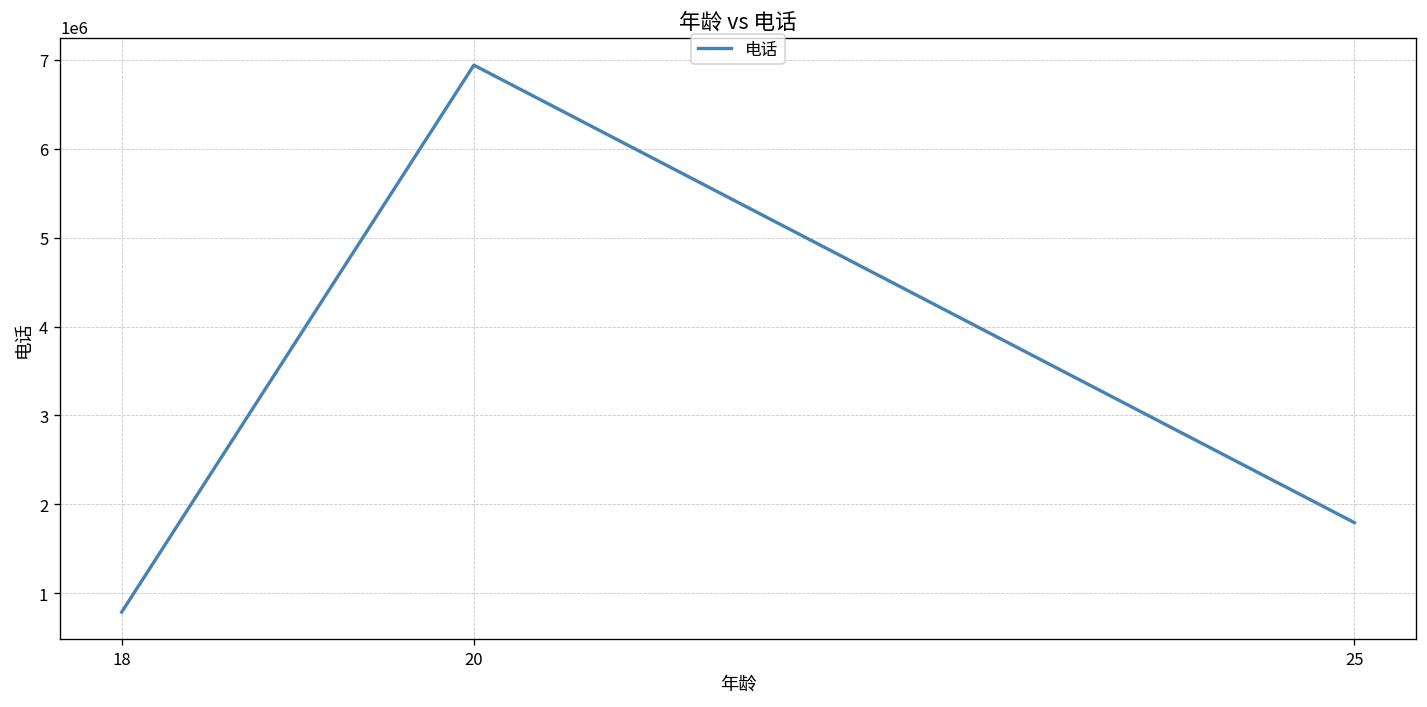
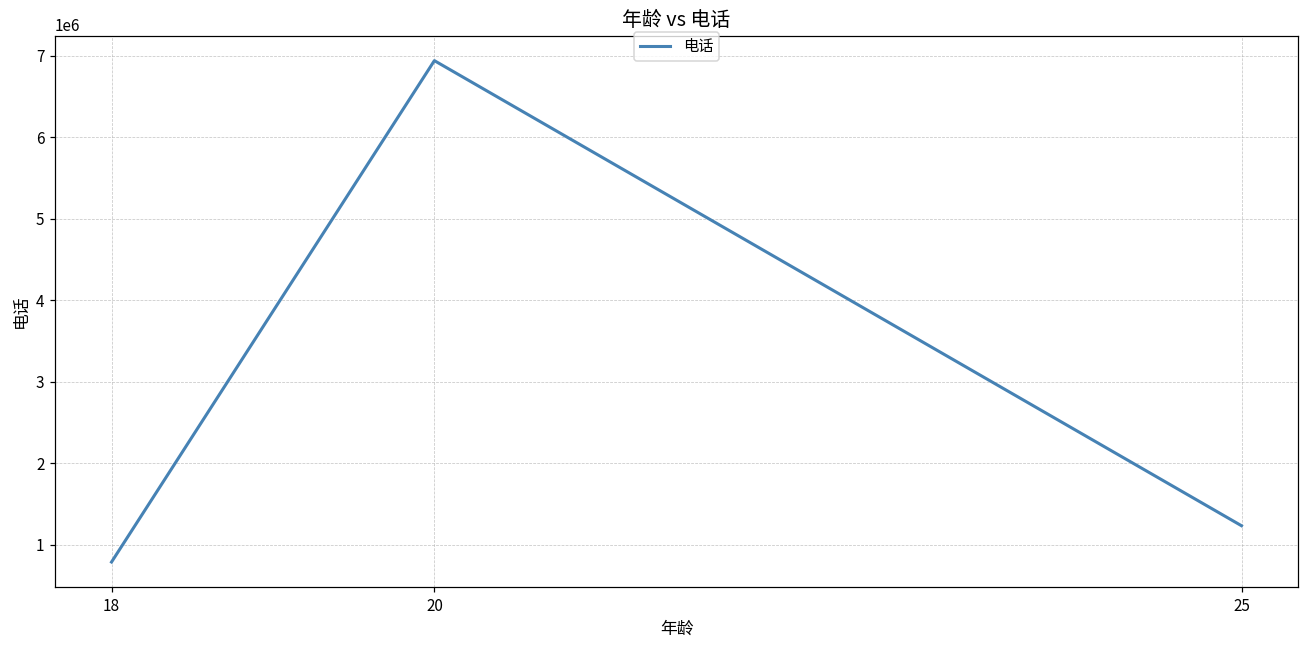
25: 1800000 -> 1200000
